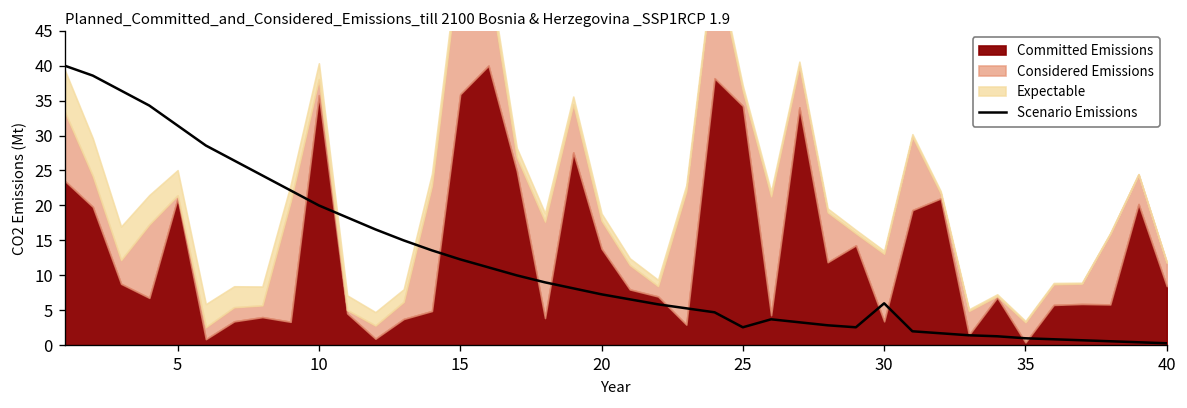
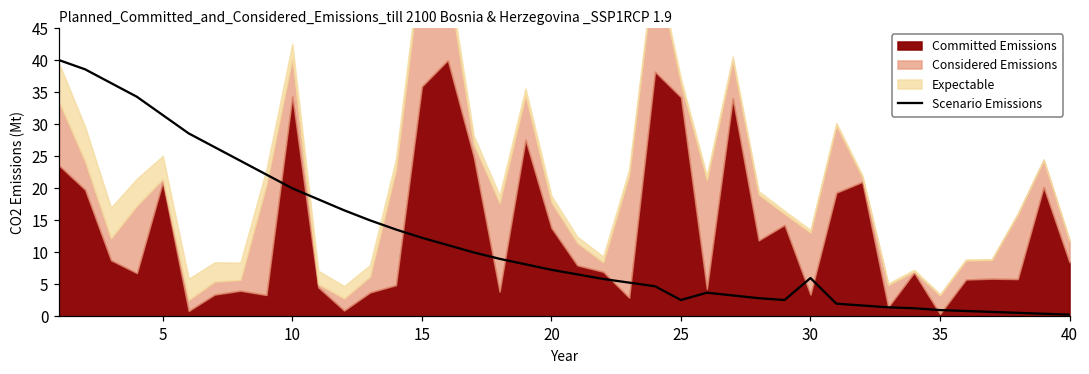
Committed Emissions, 10: 36 -> 34
Considered Emissions, 10: 2 -> 6
